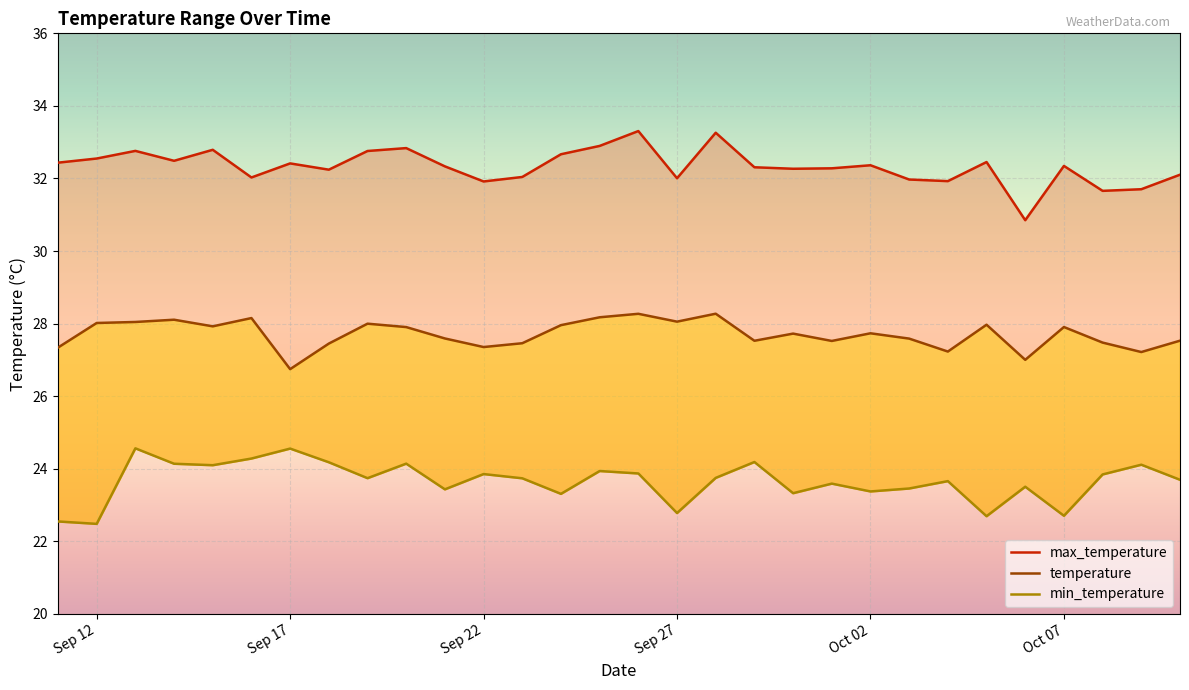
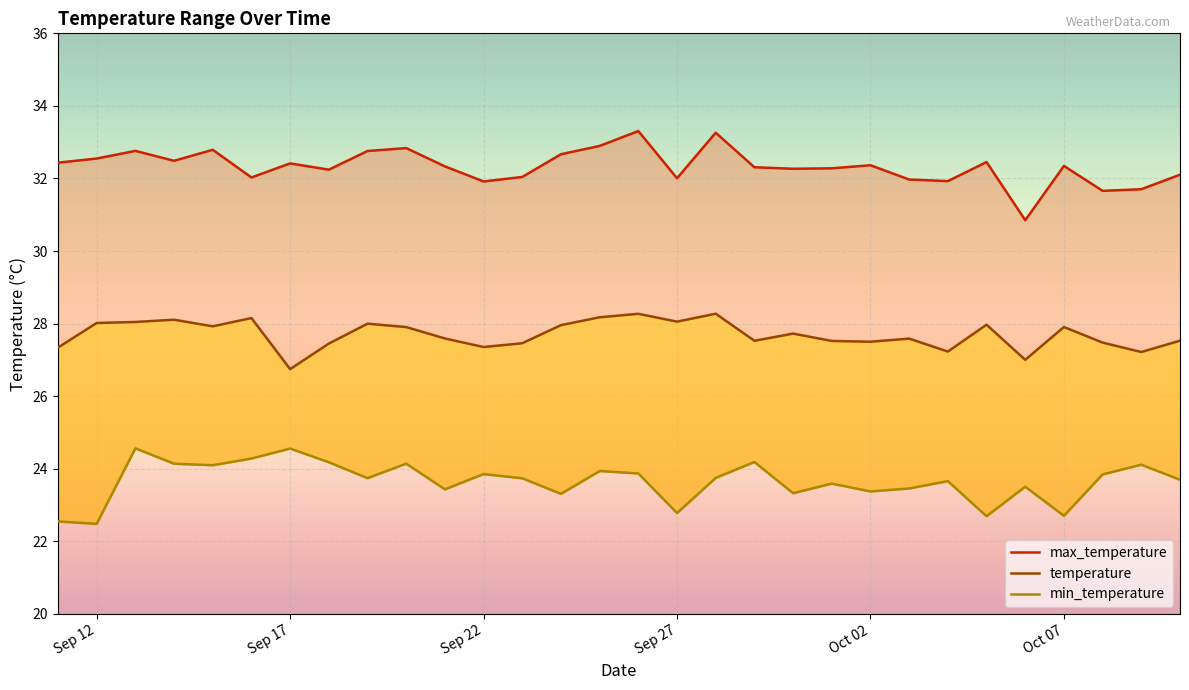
temperature, Oct 02: 27.7 -> 27.5
